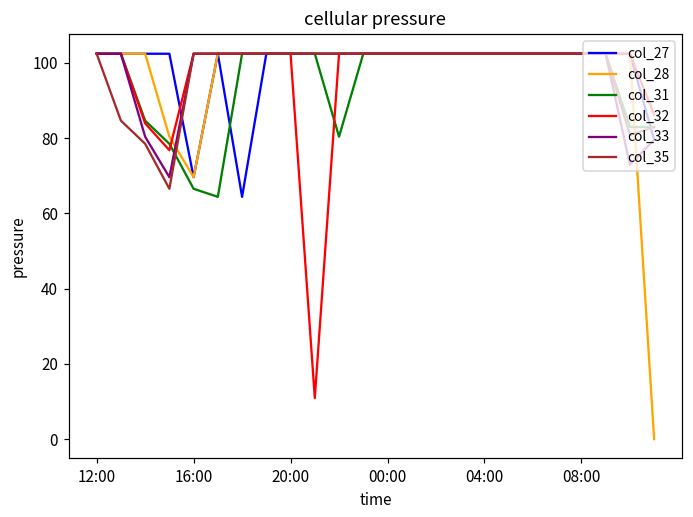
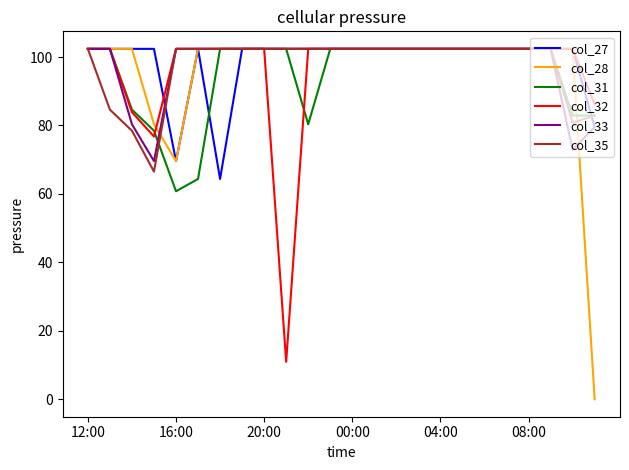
col_31, 16:00: 67 -> 61
